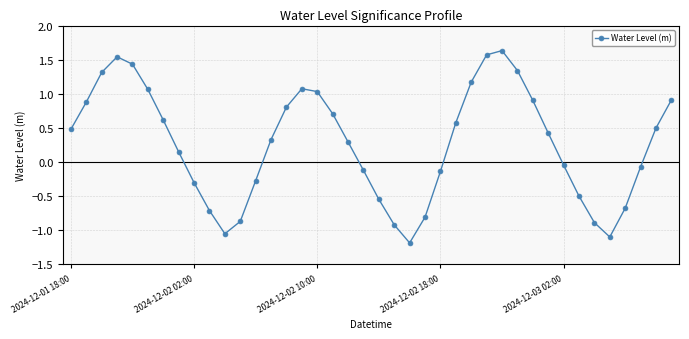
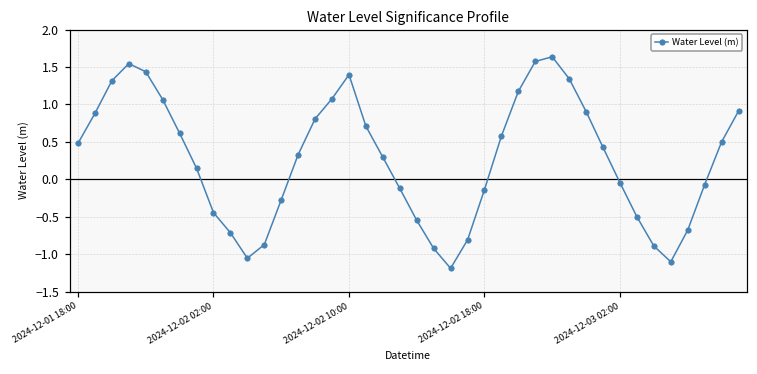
2024-12-02 02:00: -0.3 -> -0.4
2024-12-02 10:00: 1.0 -> 1.4
